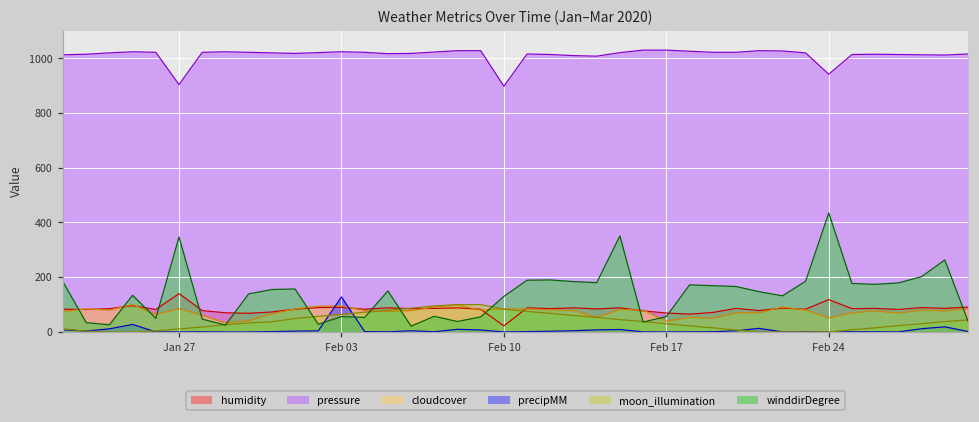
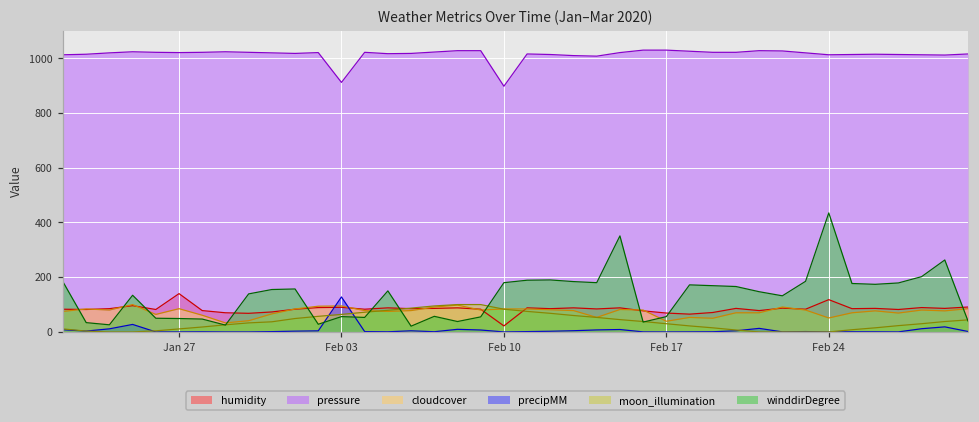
pressure, Jan 27: 900 -> 1020
winddirDegree, Jan 27: 350 -> 50
pressure, Feb 03: 1020 -> 910
winddirDegree, Feb 10: 130 -> 180
pressure, Feb 24: 940 -> 1010
